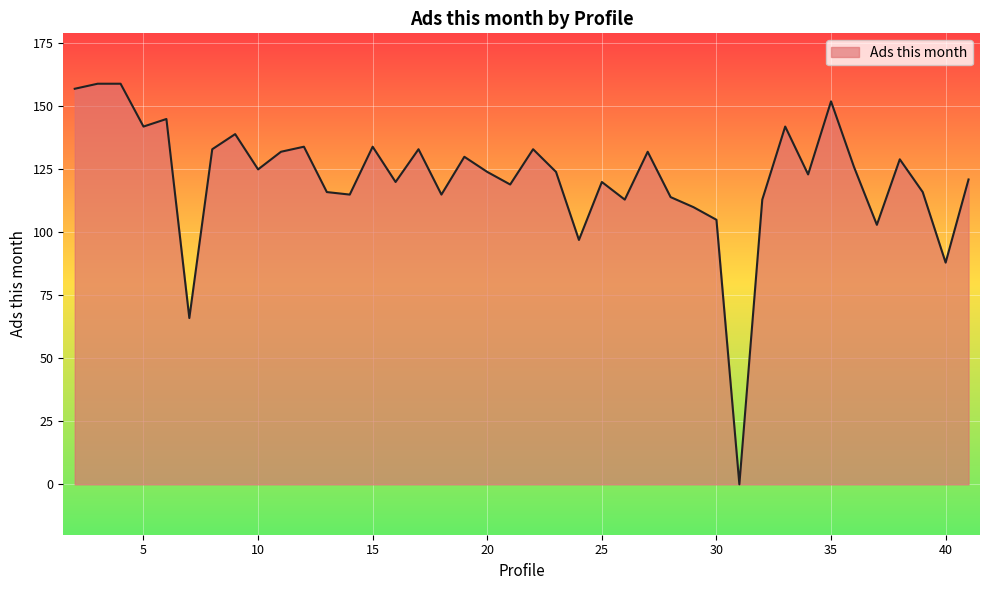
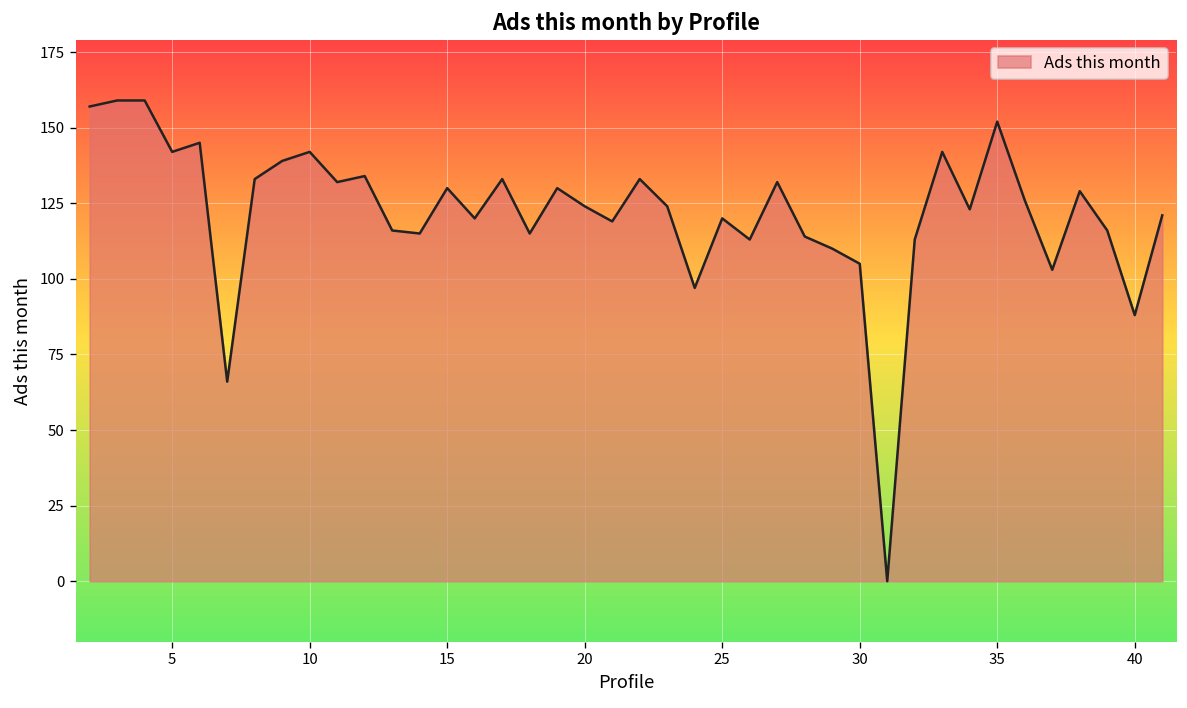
10: 125 -> 142
15: 134 -> 130
